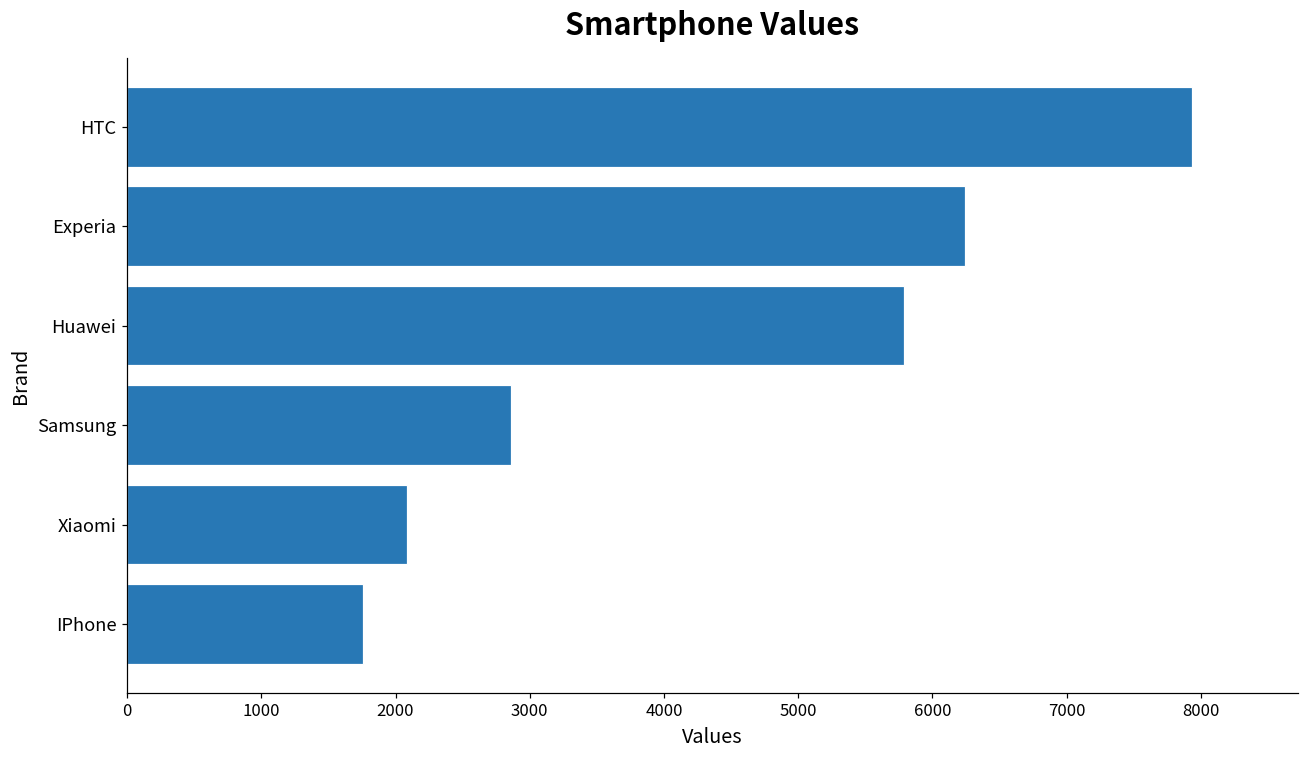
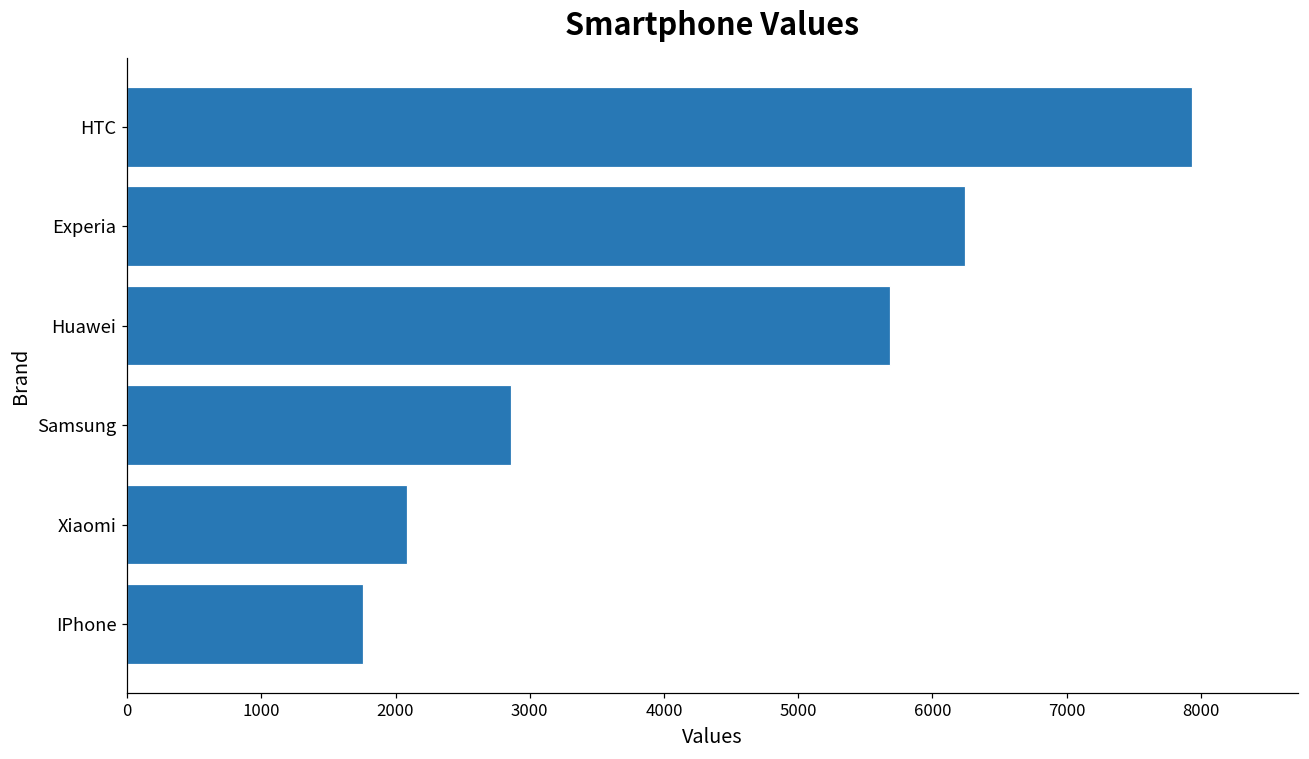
Huawei: 5790 -> 5680
